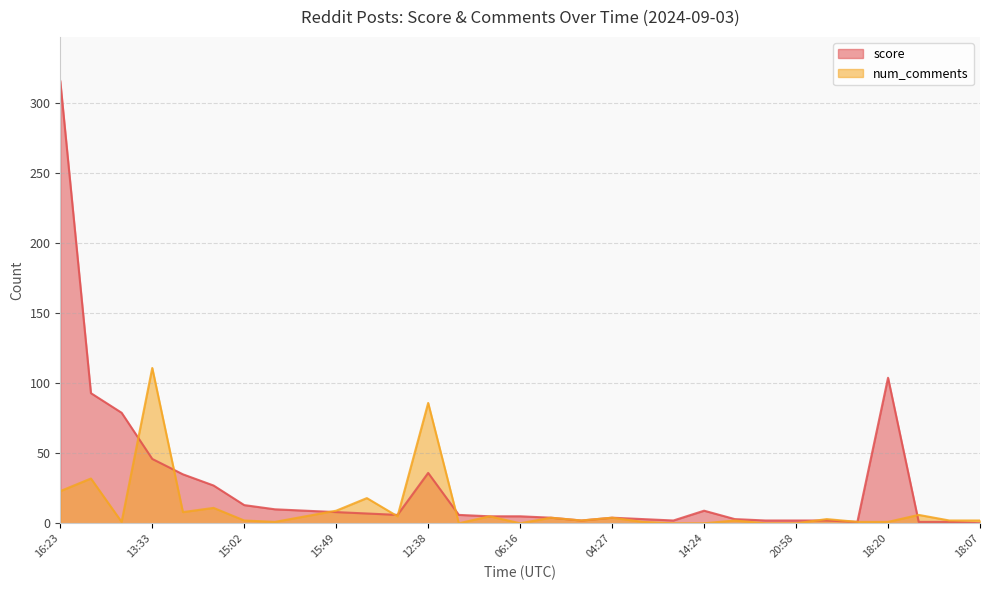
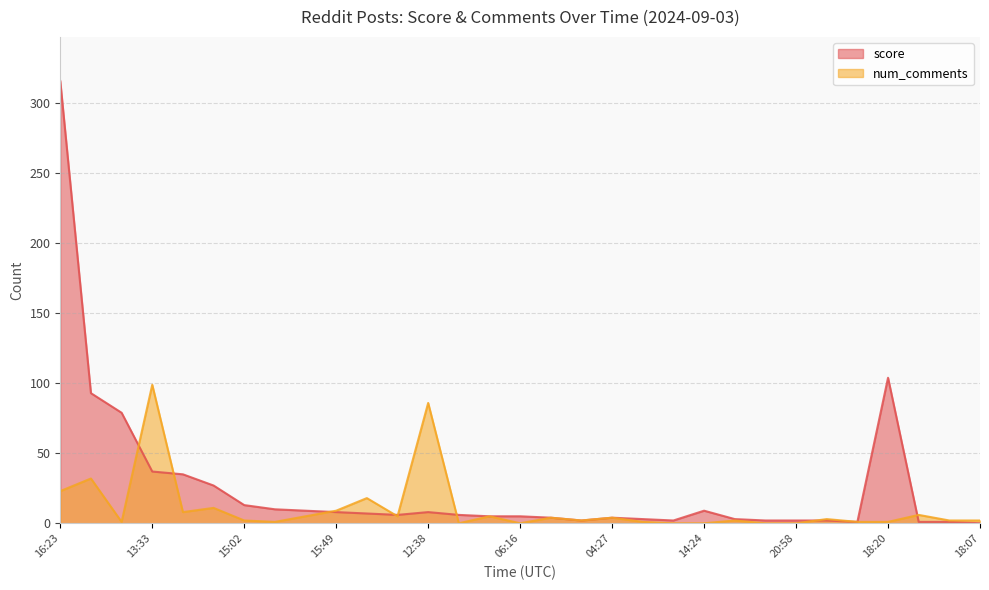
score, 13:33: 46 -> 37
num_comments, 13:33: 111 -> 99
score, 12:38: 36 -> 8
